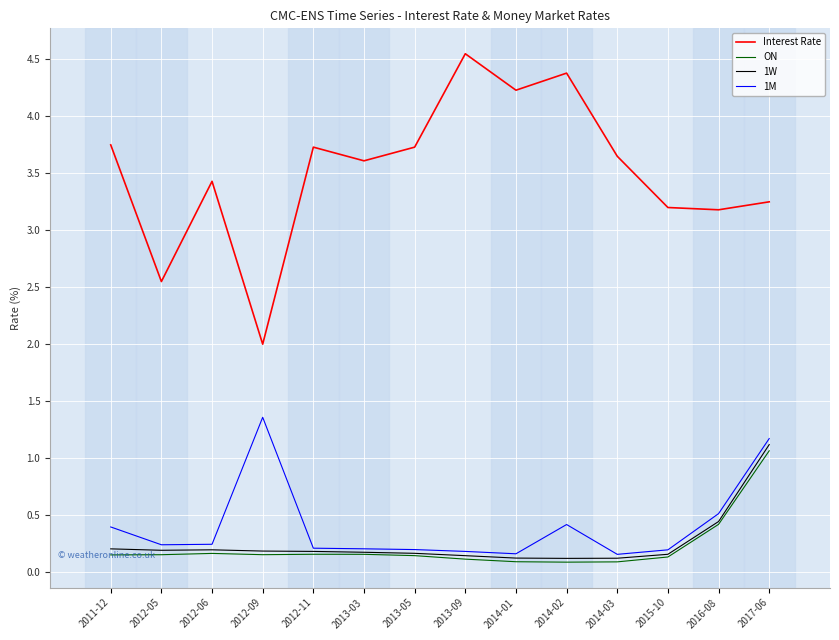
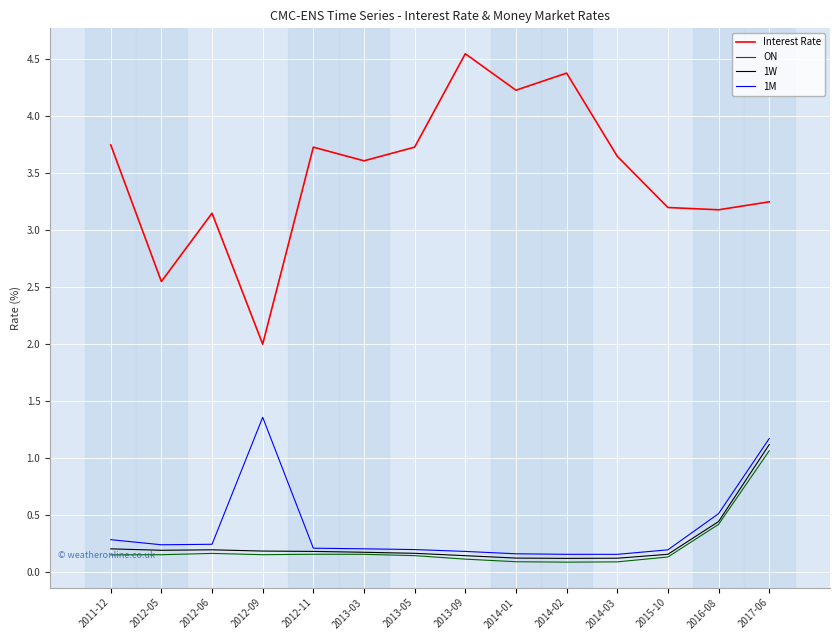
1M, 2011-12: 0.40 -> 0.28
Interest Rate, 2012-06: 3.43 -> 3.15
1M, 2014-02: 0.42 -> 0.16
